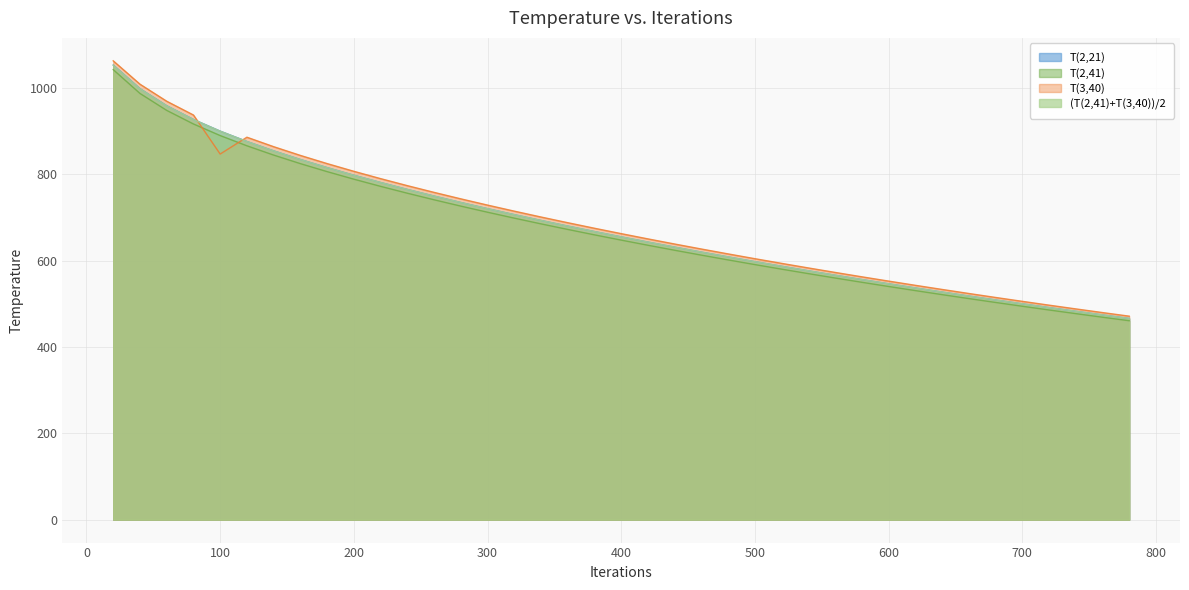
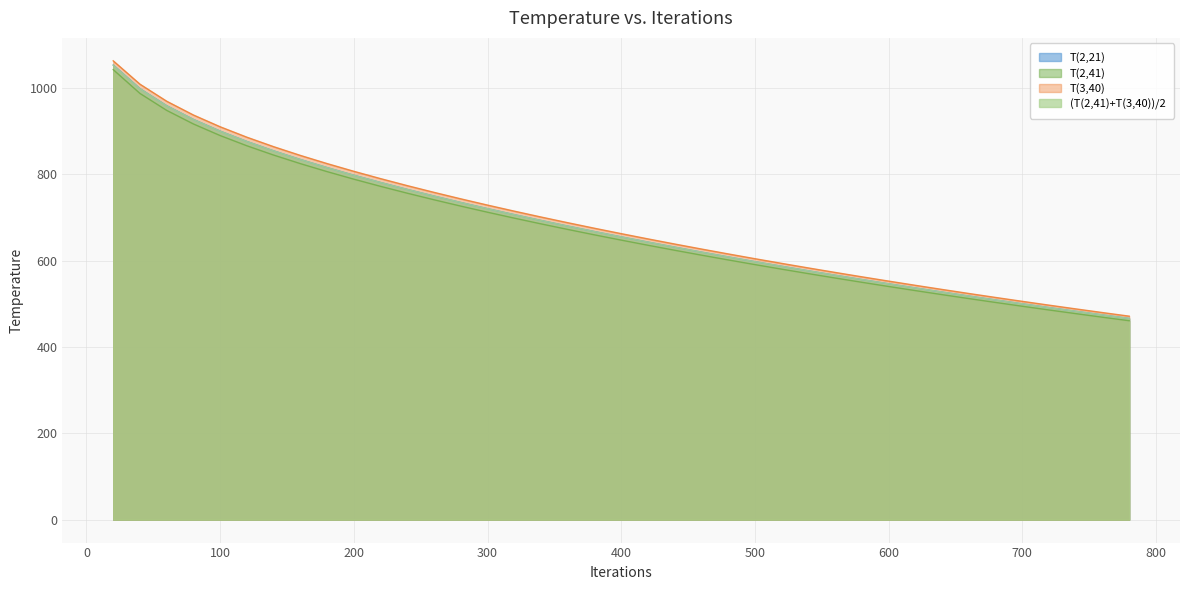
T(3,40), 100: 850 -> 910
